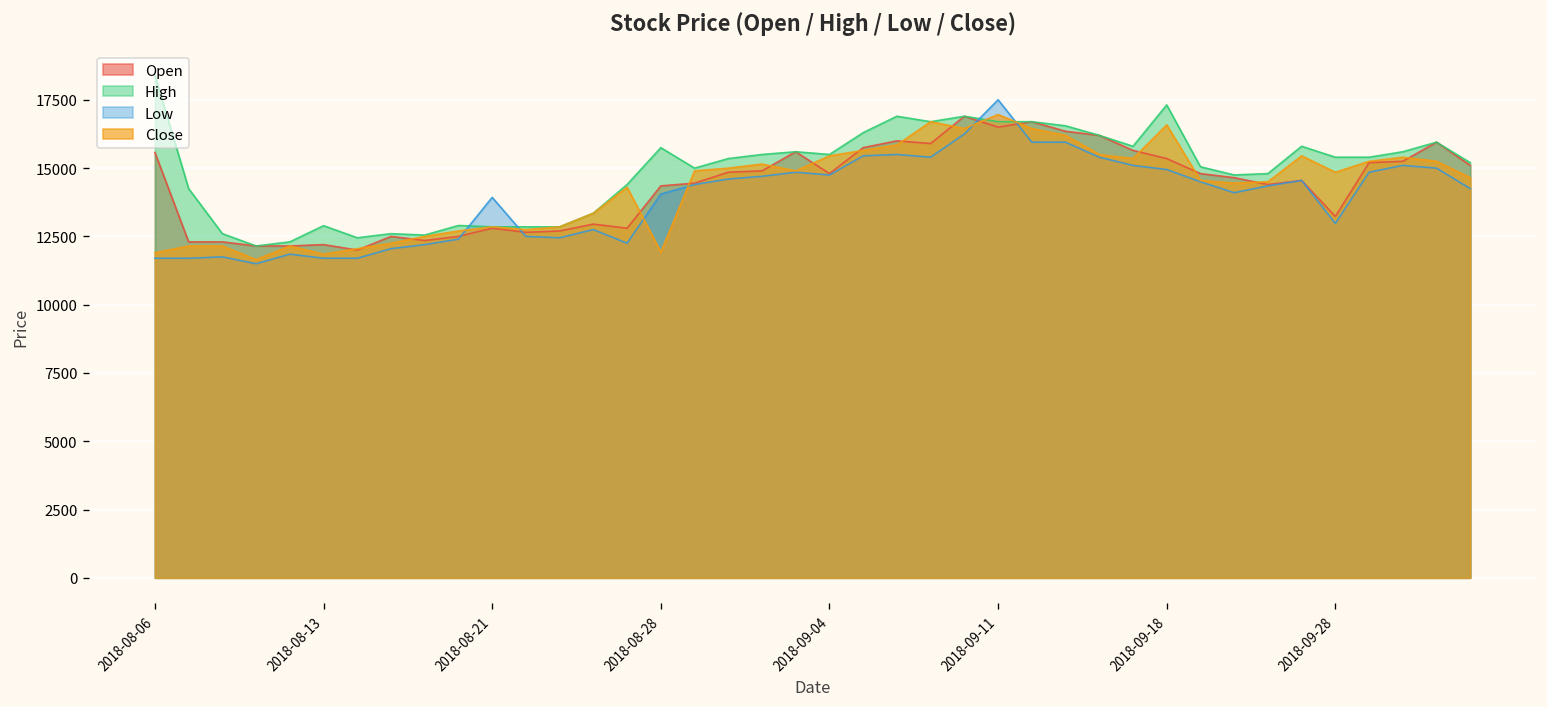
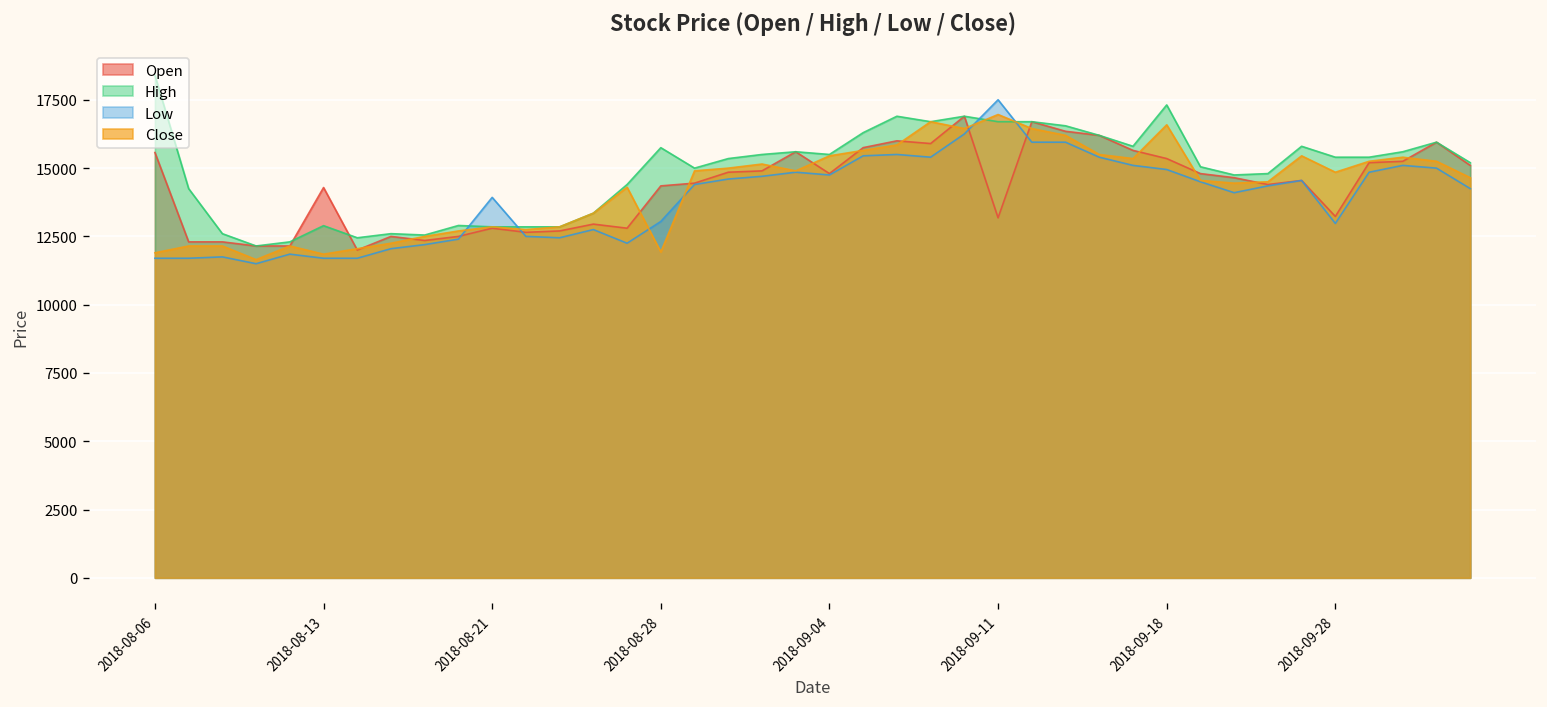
Open, 2018-08-13: 12200 -> 14300
Low, 2018-08-28: 14100 -> 13000
Open, 2018-09-11: 16500 -> 13200
